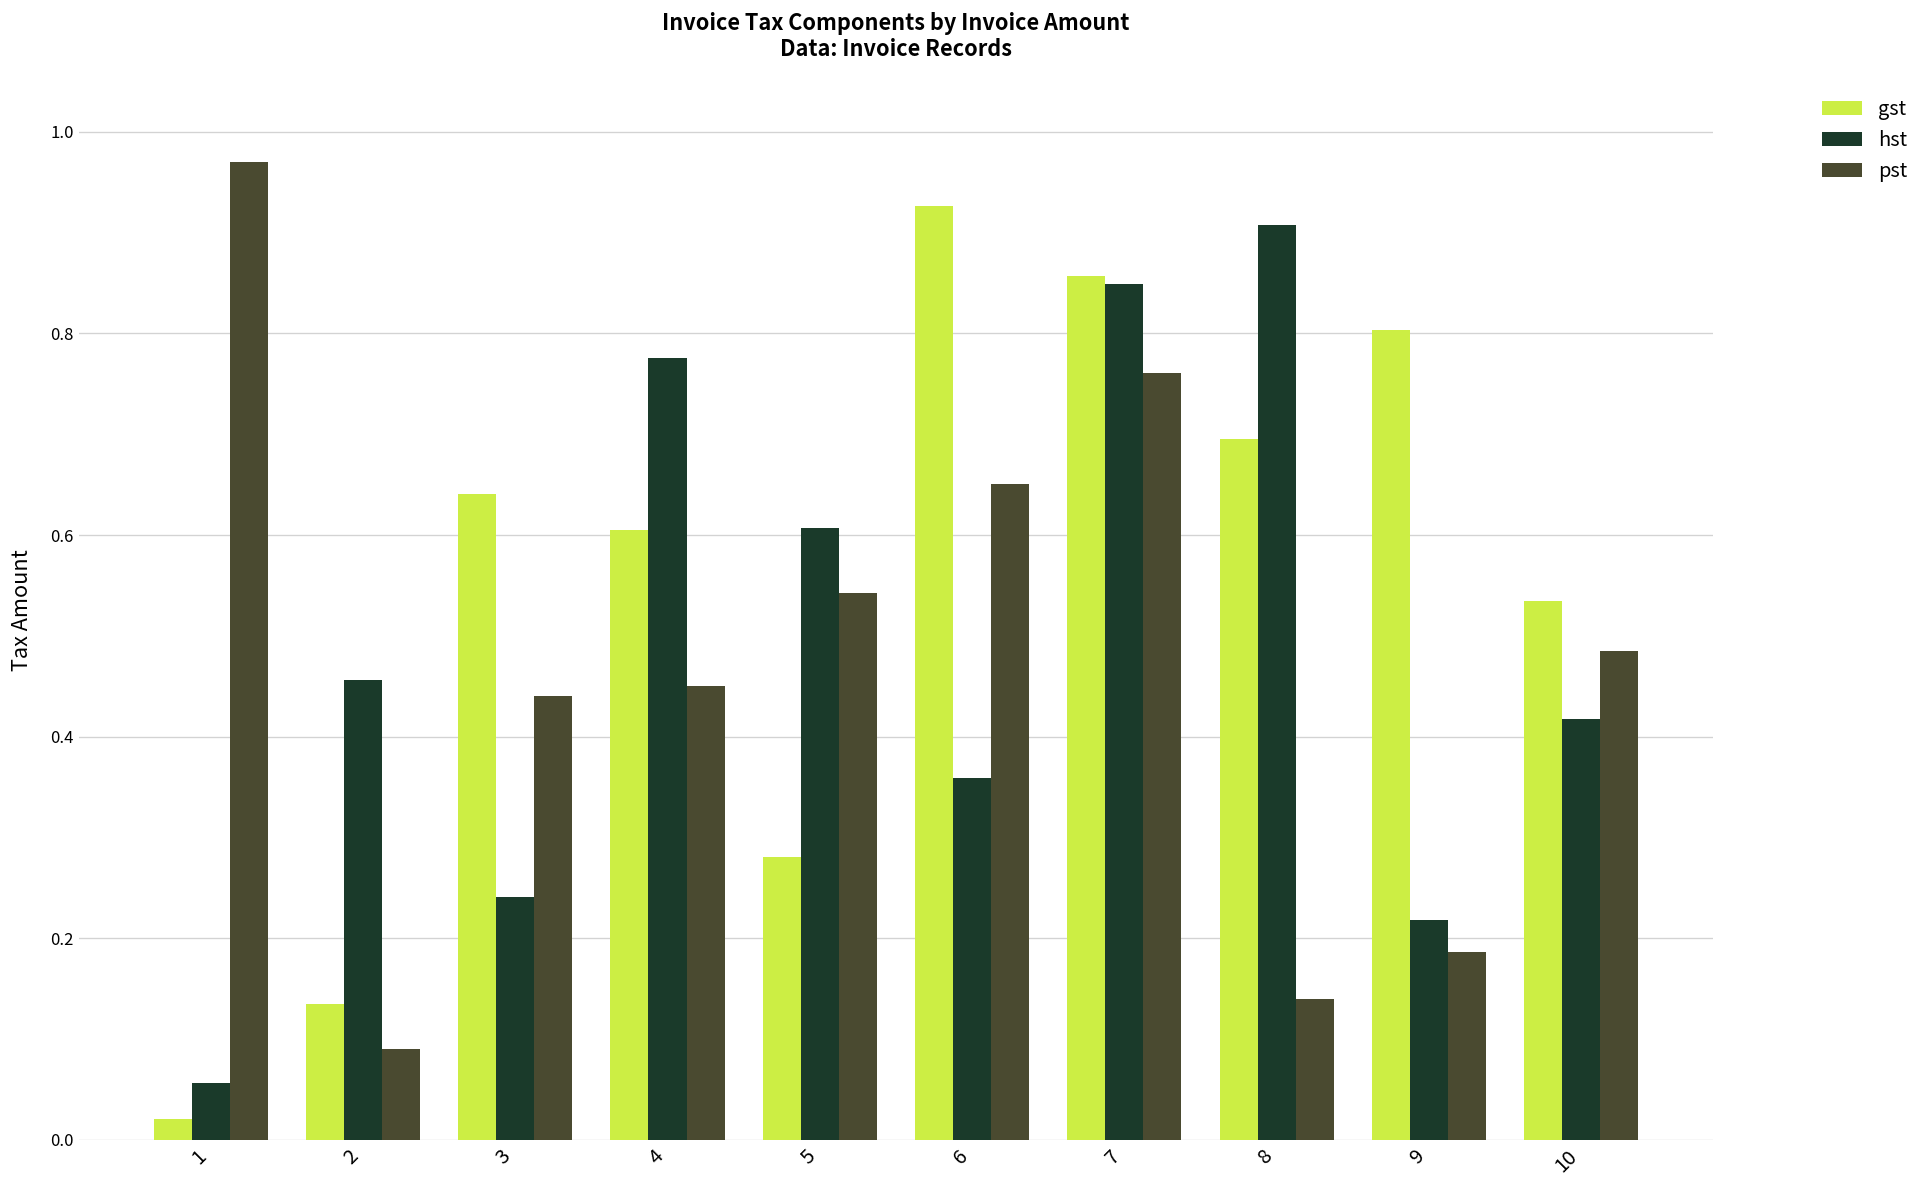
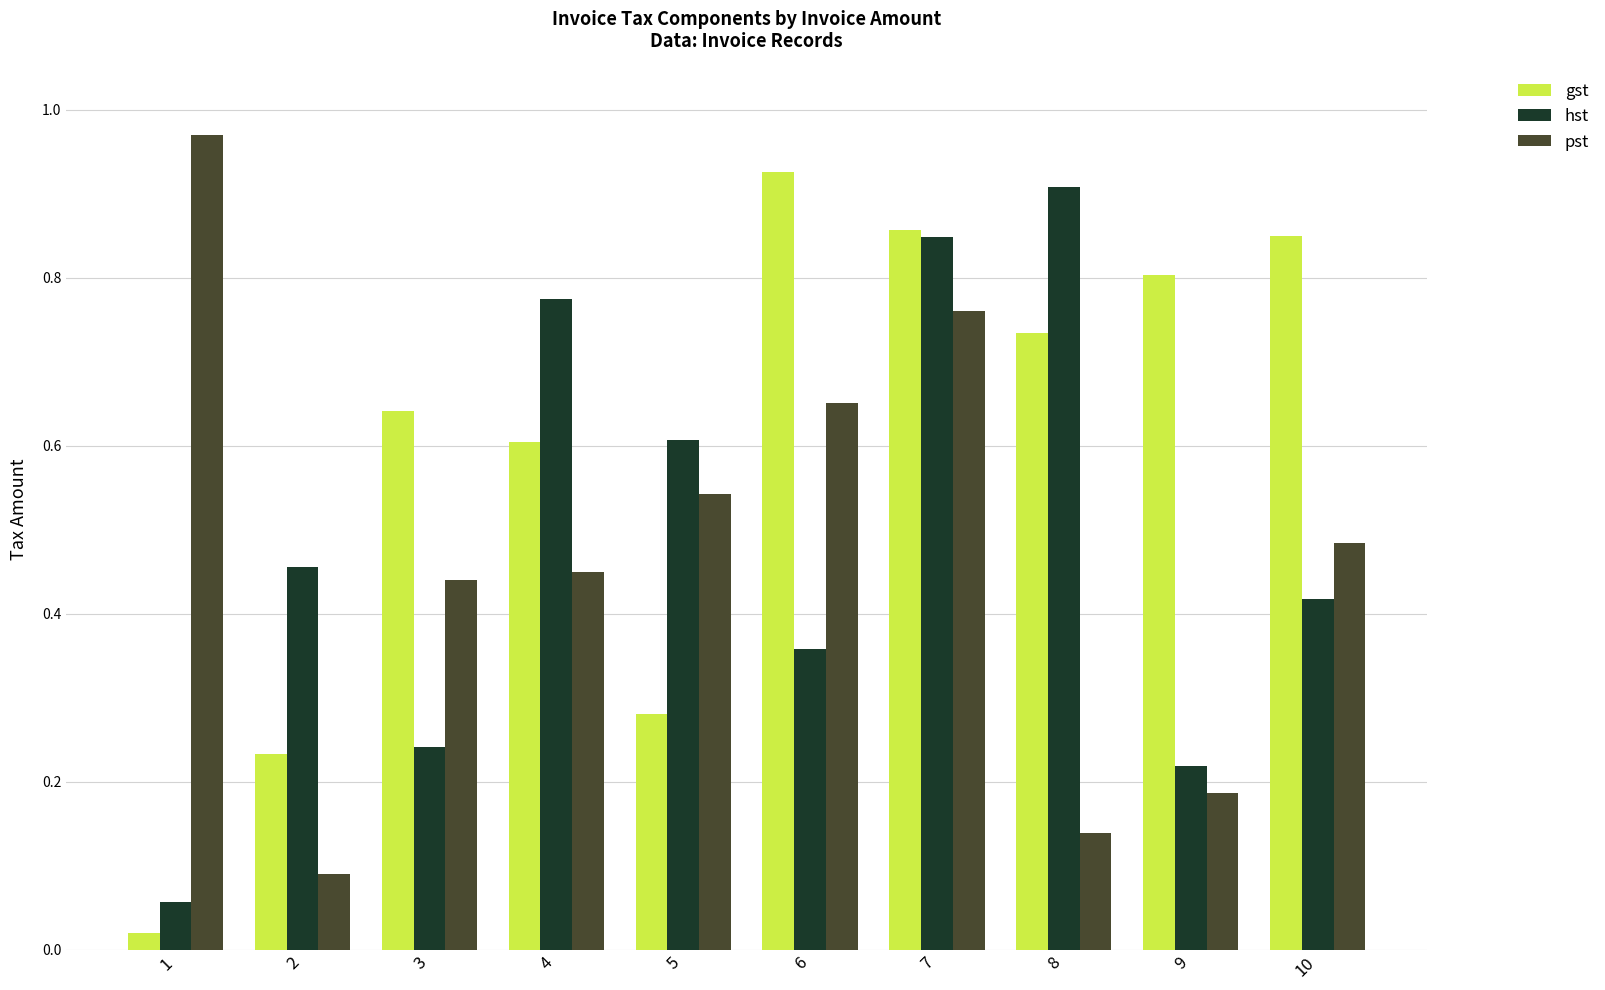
gst, 2: 0.13 -> 0.23
gst, 8: 0.70 -> 0.73
gst, 10: 0.53 -> 0.85
